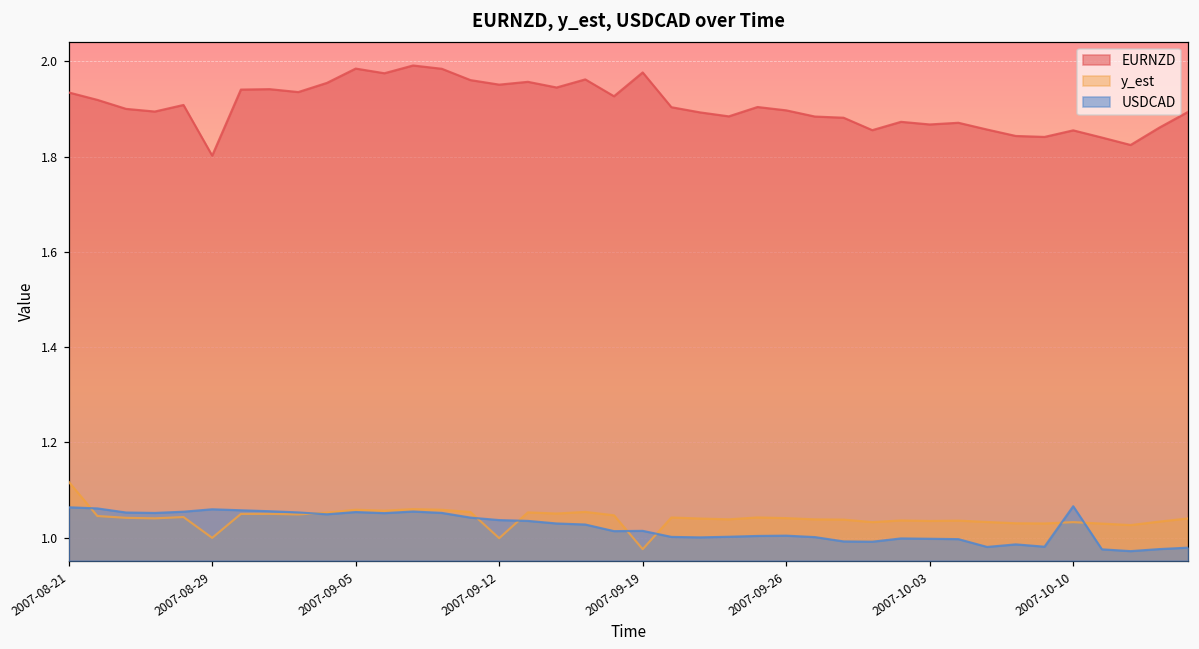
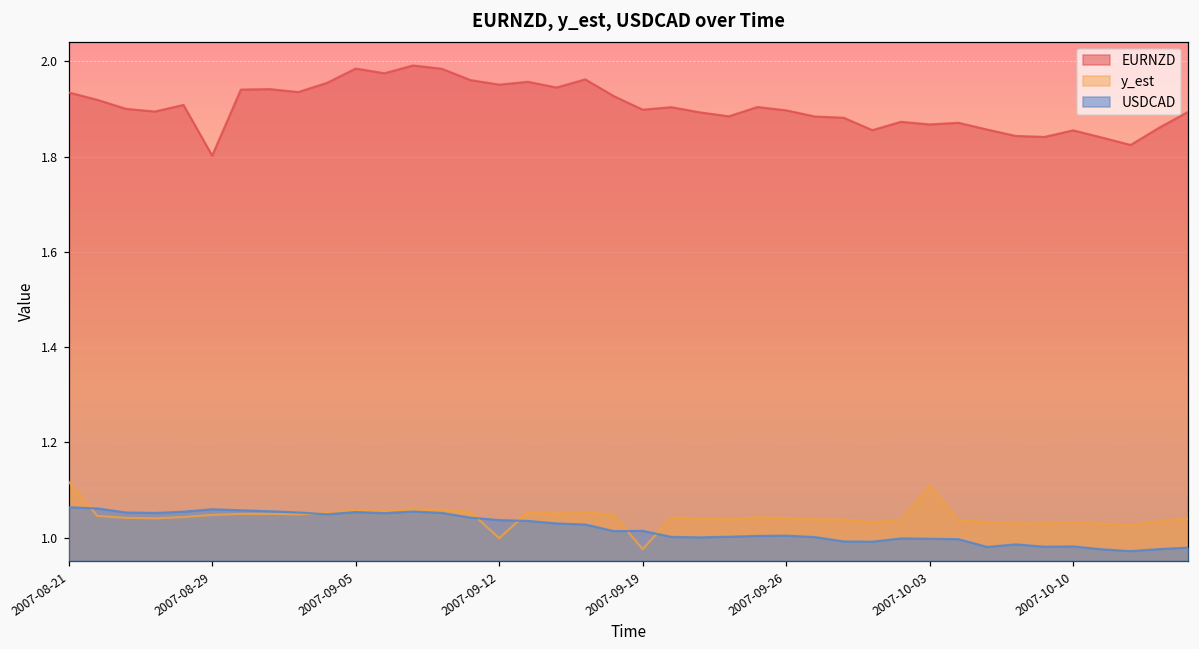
y_est, 2007-08-29: 1.00 -> 1.05
EURNZD, 2007-09-19: 1.98 -> 1.90
y_est, 2007-10-03: 1.04 -> 1.11
USDCAD, 2007-10-10: 1.07 -> 0.98
